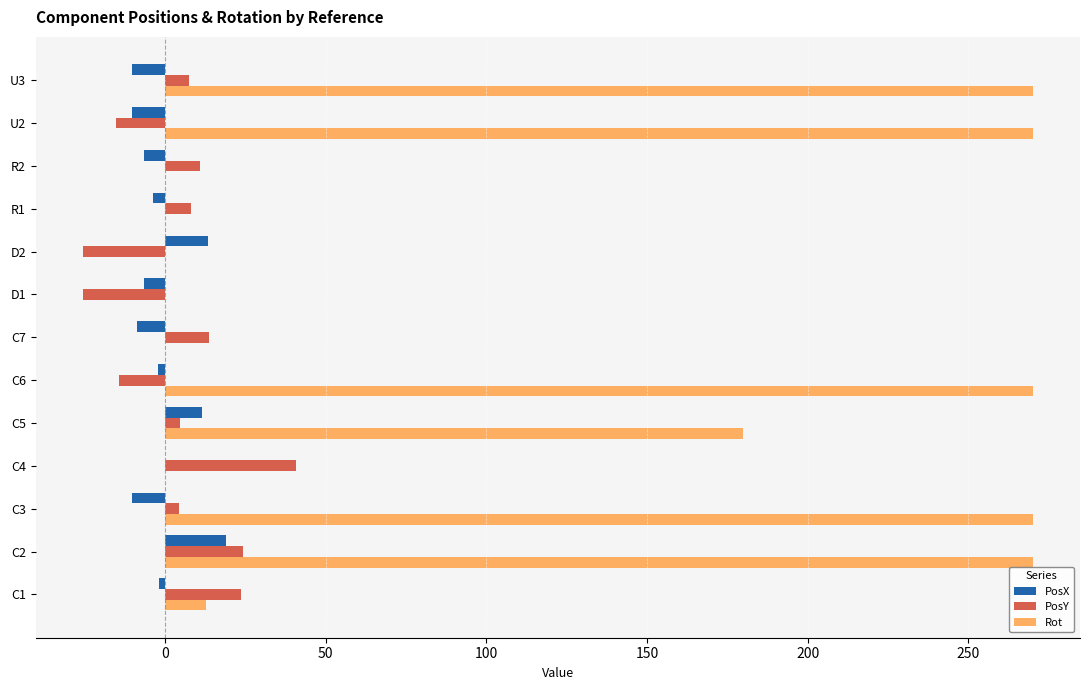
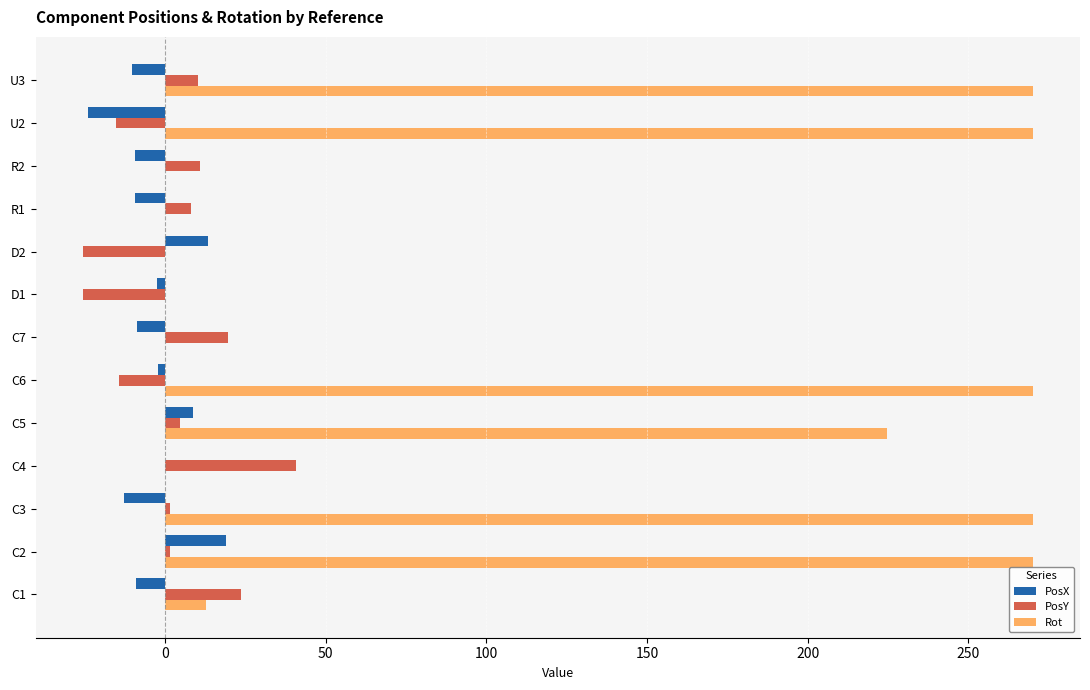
PosY, U3: 8 -> 10
PosX, U2: -10 -> -24
PosX, R2: -6 -> -9
PosX, R1: -4 -> -9
PosX, D1: -7 -> -2
PosY, C7: 14 -> 20
PosX, C5: 11 -> 9
Rot, C5: 180 -> 225
PosX, C3: -10 -> -13
PosY, C3: 4 -> 2
PosY, C2: 24 -> 2
PosX, C1: -2 -> -9
